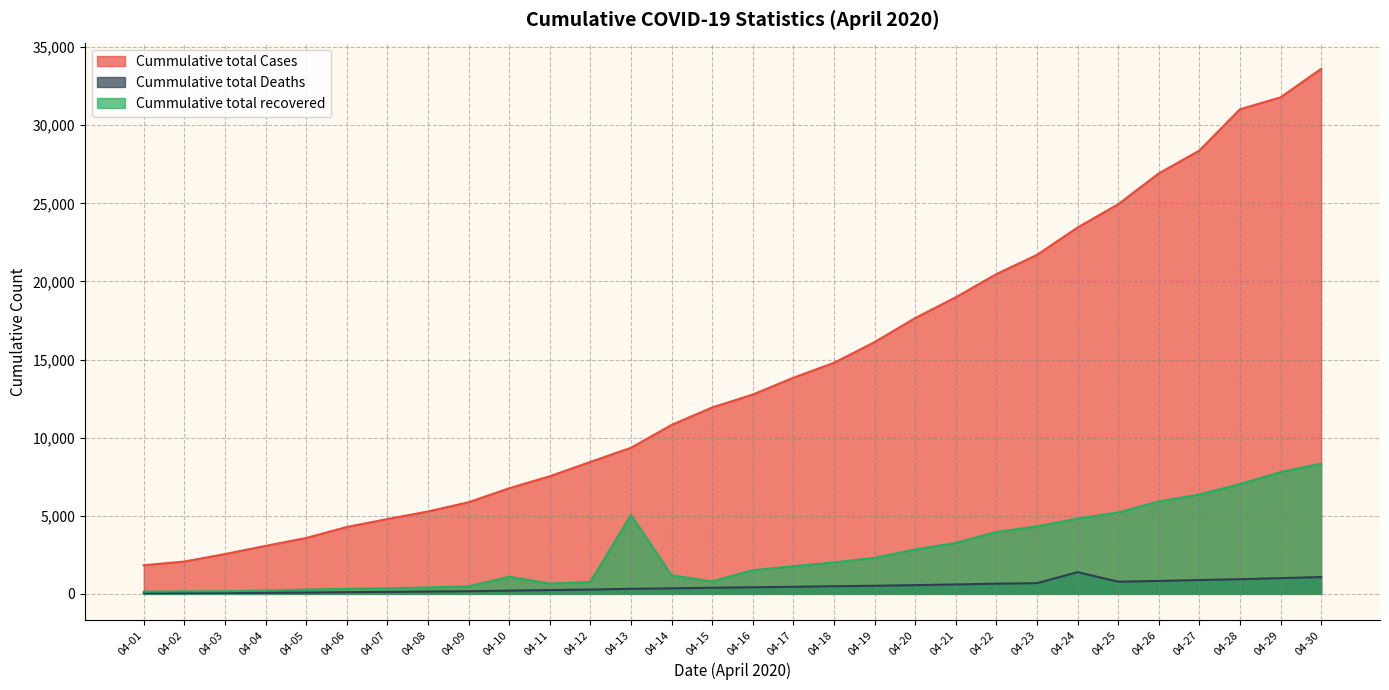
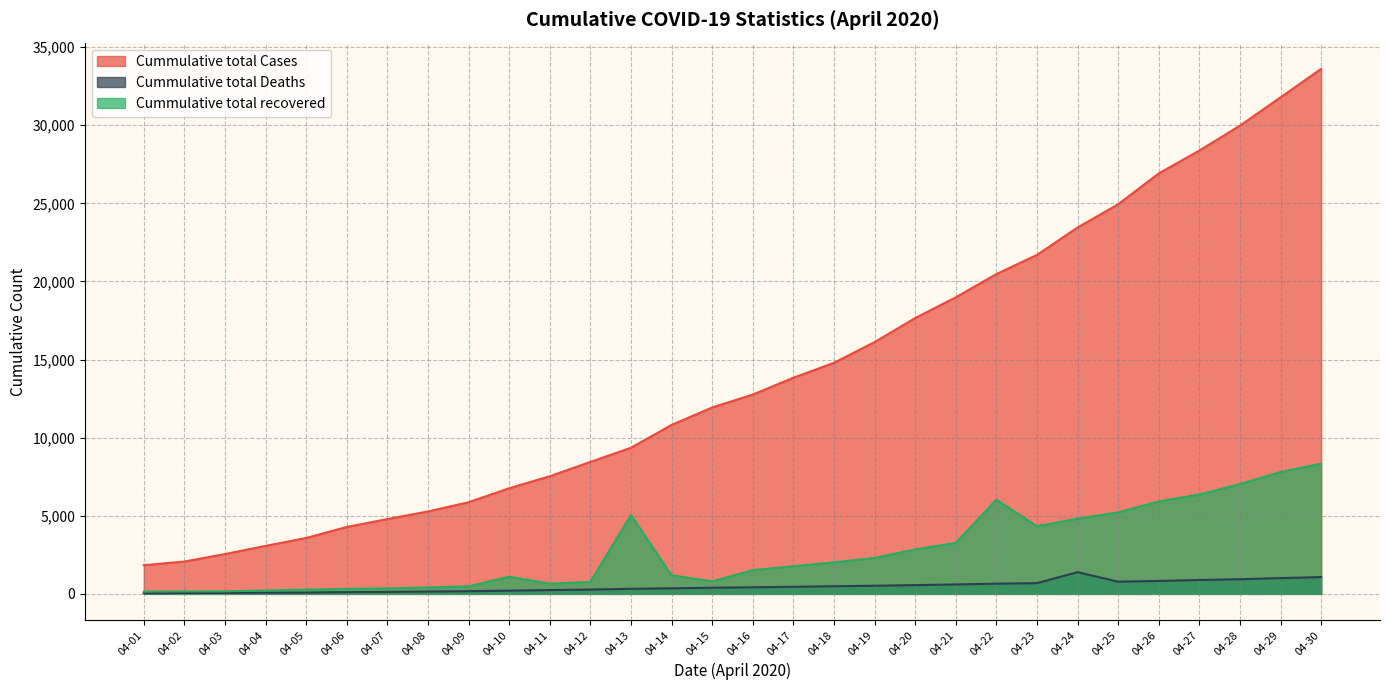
Cummulative total recovered, 04-22: 4,000 -> 6,000
Cummulative total Cases, 04-28: 31,000 -> 30,000
